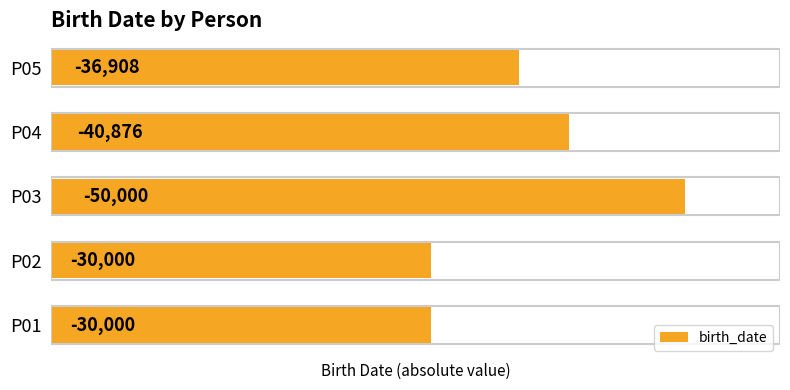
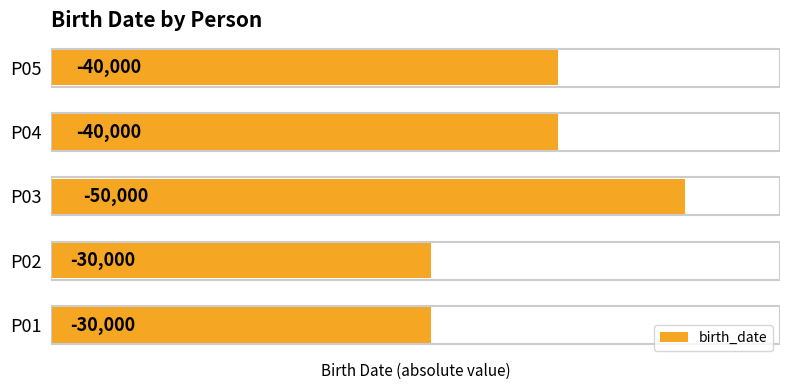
P05: -36,908 -> -40,000
P04: -40,876 -> -40,000
